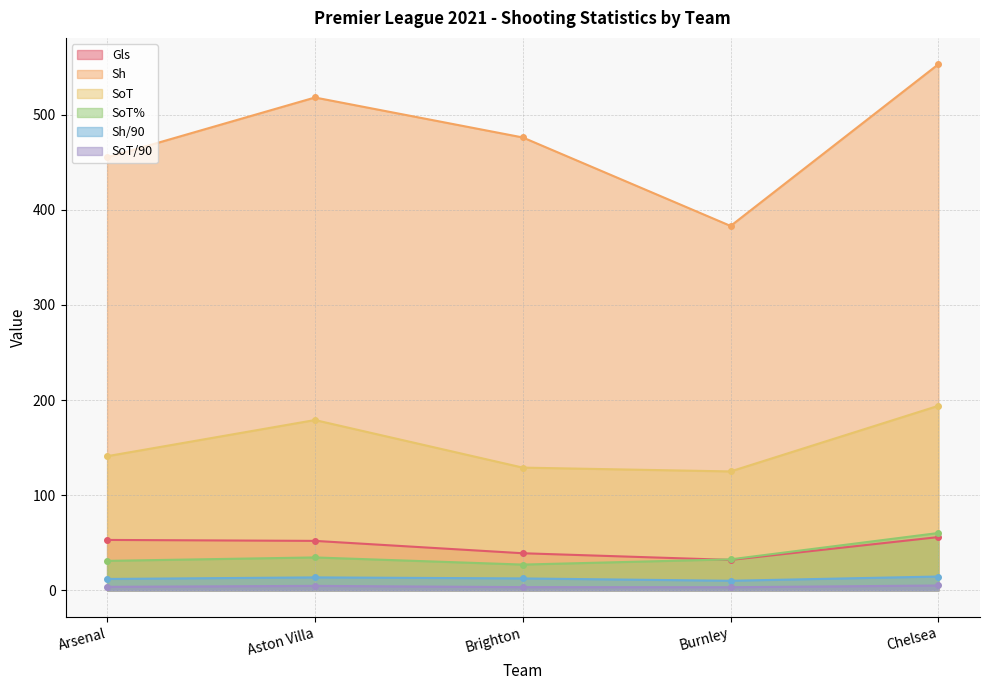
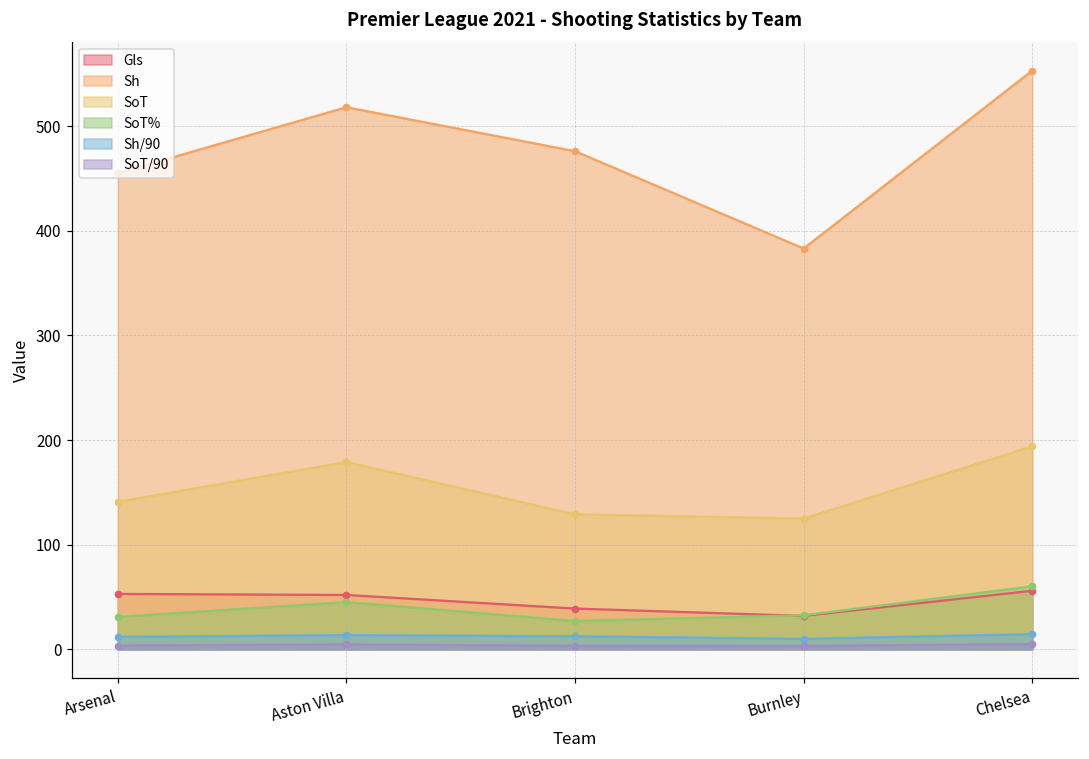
SoT%, Aston Villa: 30 -> 50
